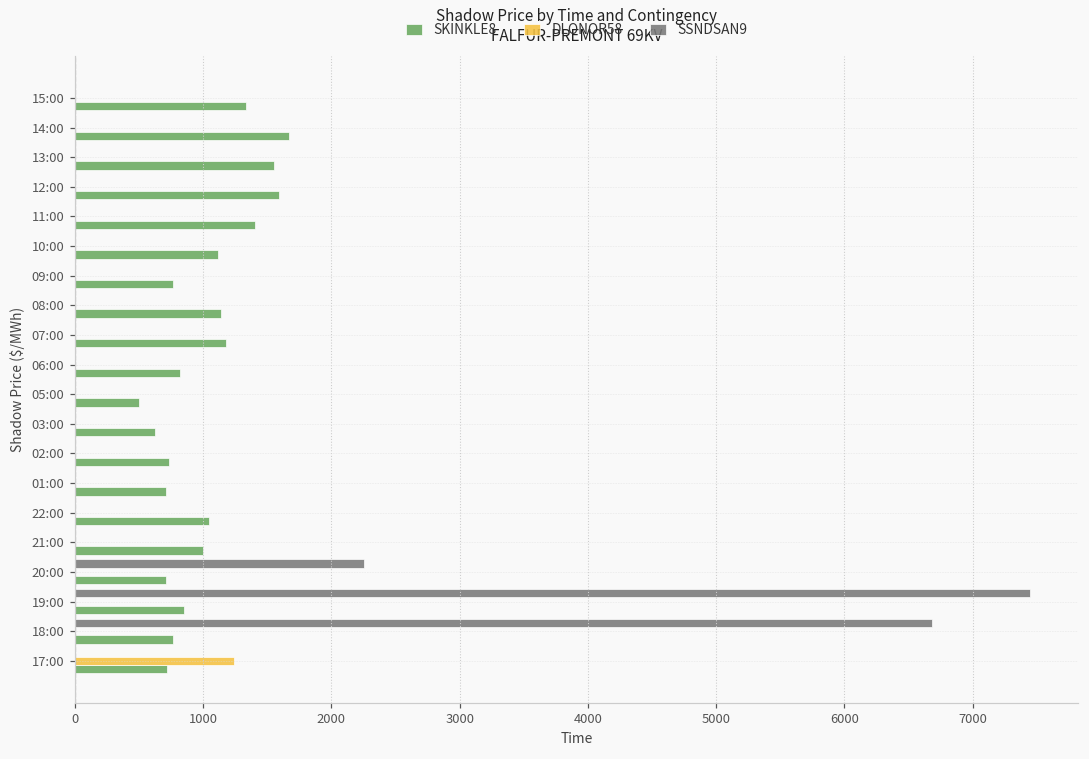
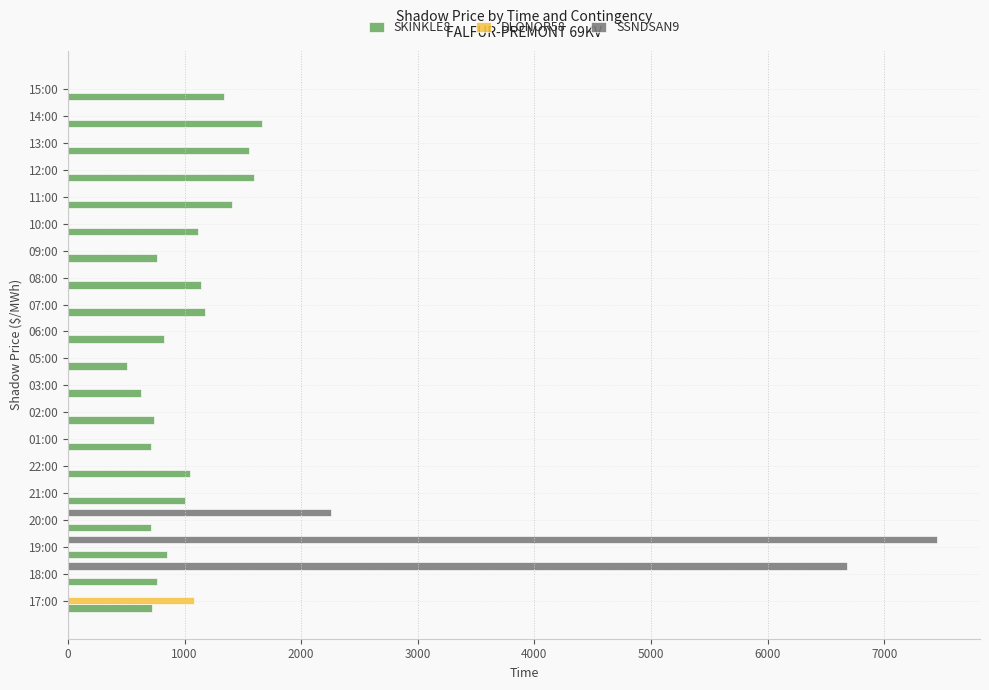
DLONOR58, 17:00: 1240 -> 1080
